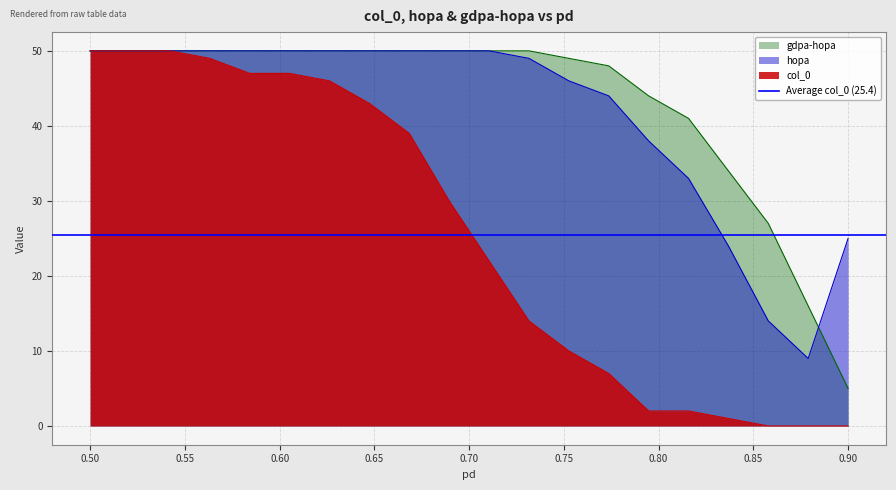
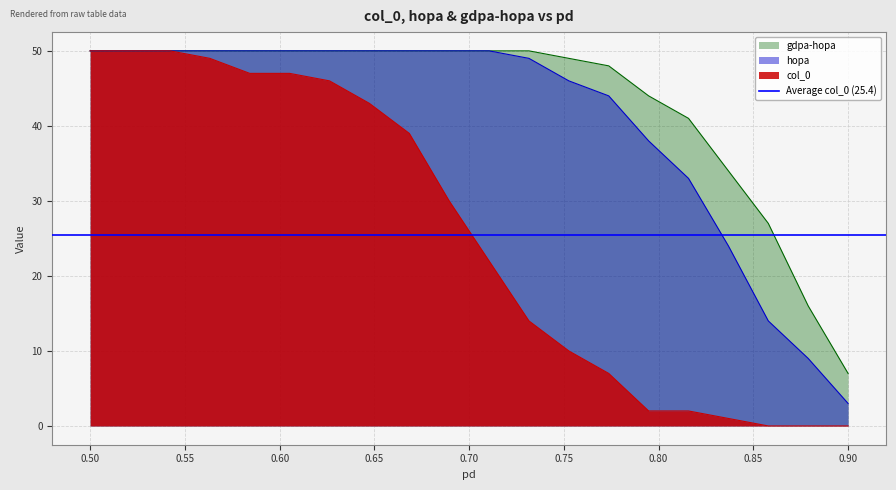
gdpa-hopa, 0.90: 5 -> 7
hopa, 0.90: 25 -> 3
